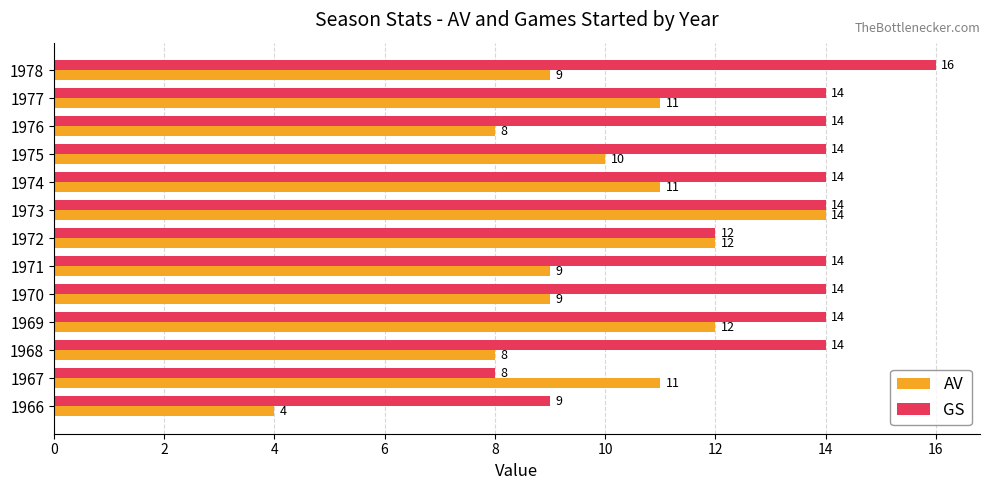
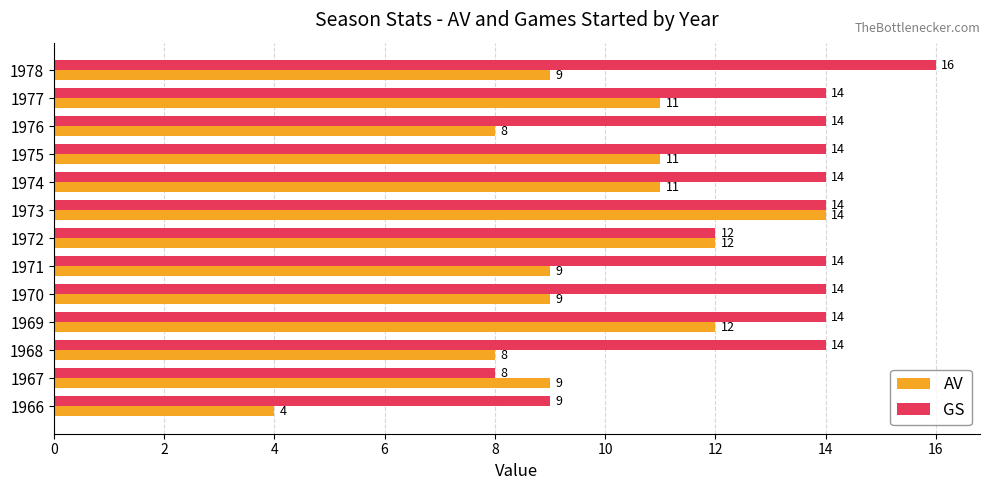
AV, 1975: 10 -> 11
AV, 1967: 11 -> 9
